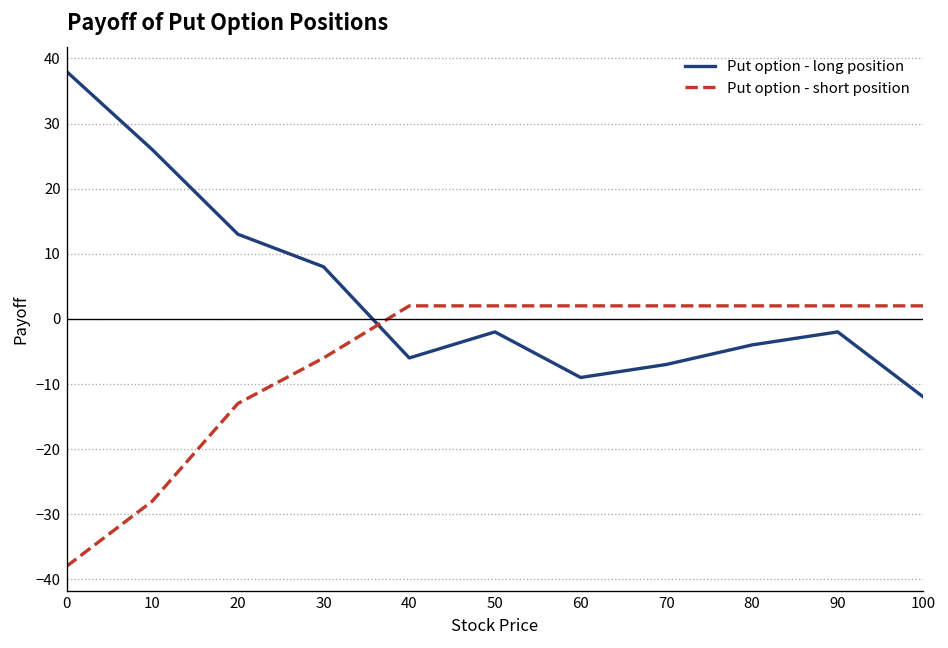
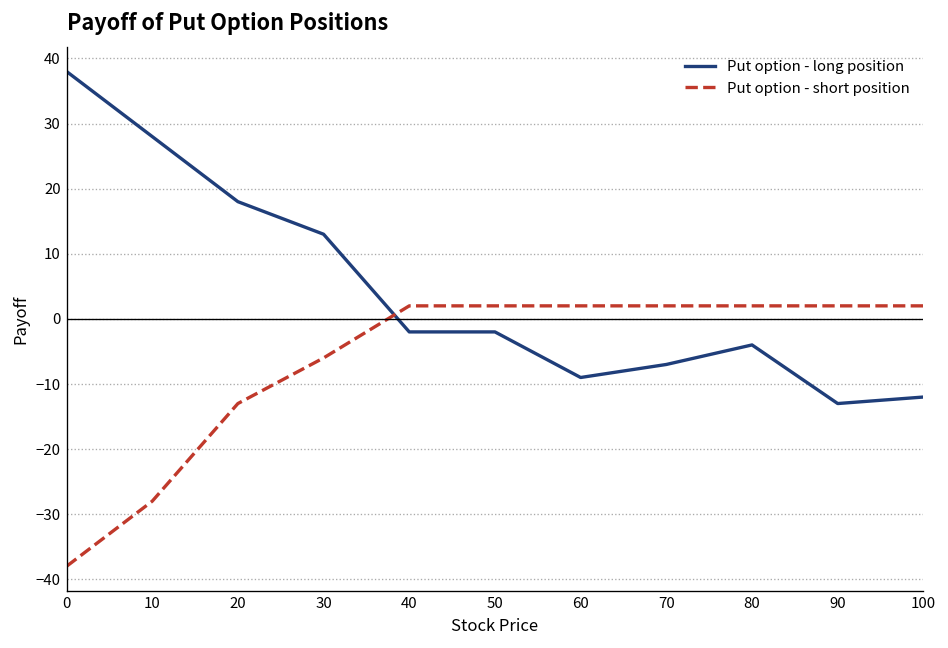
Put option - long position, 10: 26 -> 28
Put option - long position, 20: 13 -> 18
Put option - long position, 30: 8 -> 13
Put option - long position, 40: -6 -> -2
Put option - long position, 90: -2 -> -13
